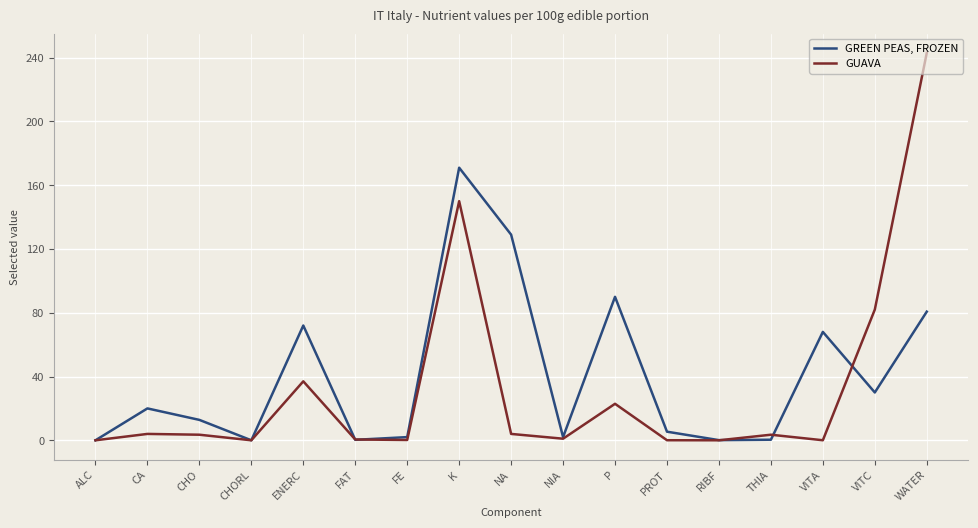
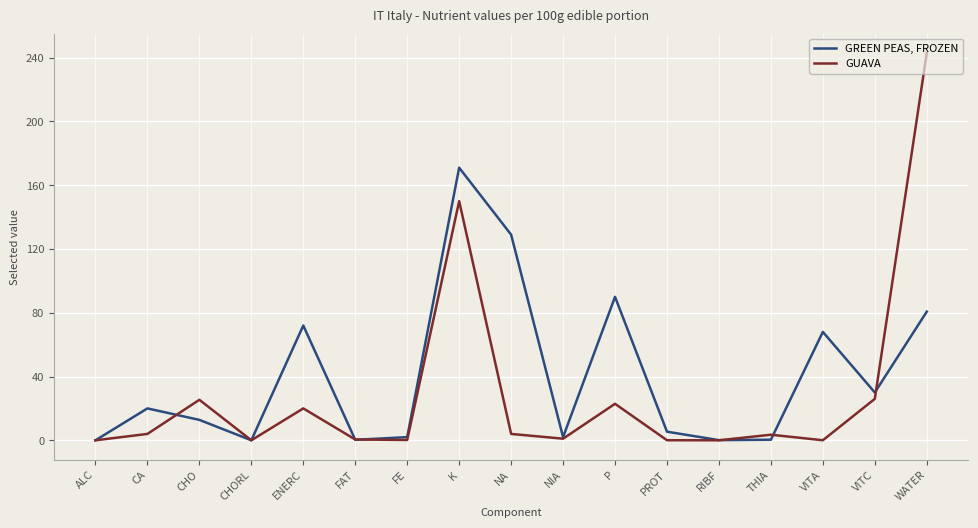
GUAVA, CHO: 4 -> 25
GUAVA, ENERC: 37 -> 20
GUAVA, VITC: 82 -> 26
